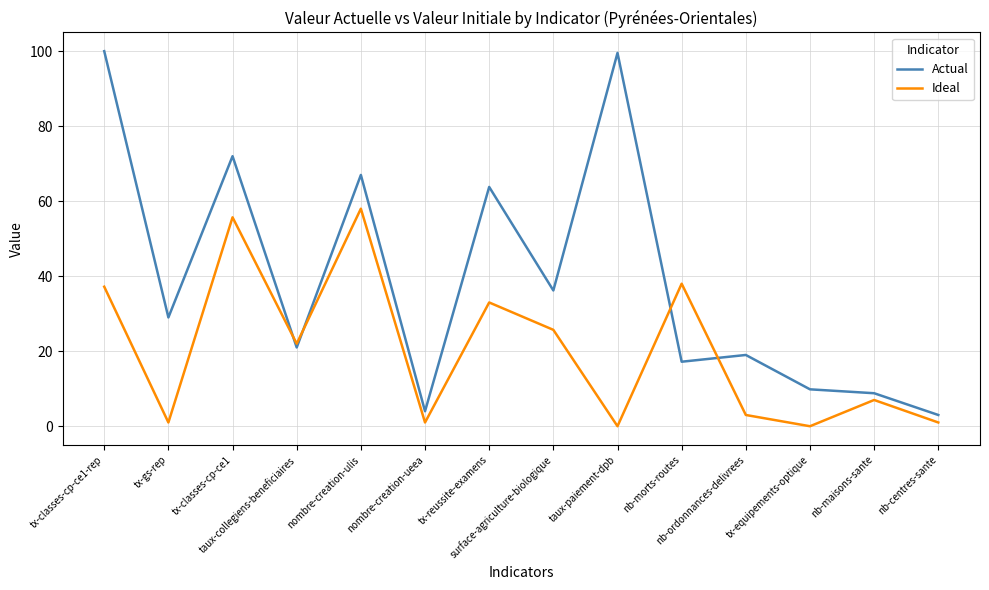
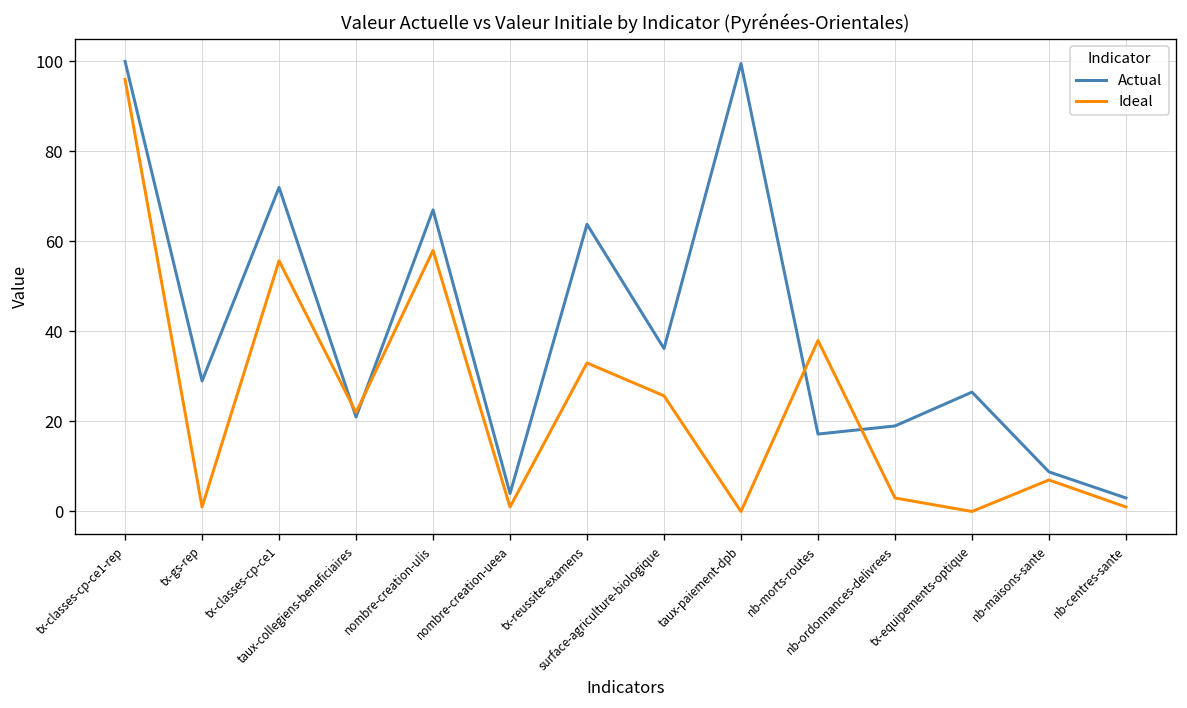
Ideal, tx-classes-cp-ce1-rep: 37 -> 96
Actual, tx-equipements-optique: 10 -> 27
